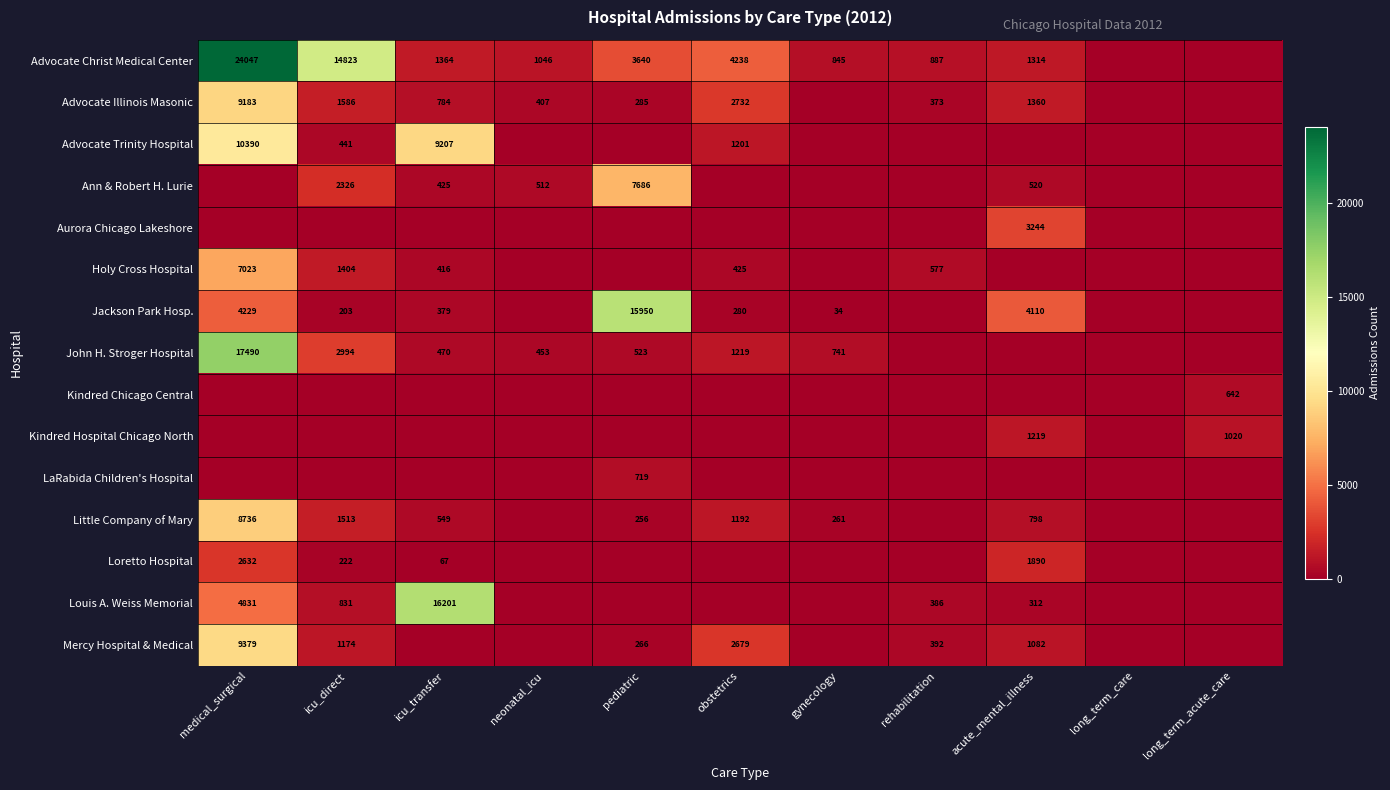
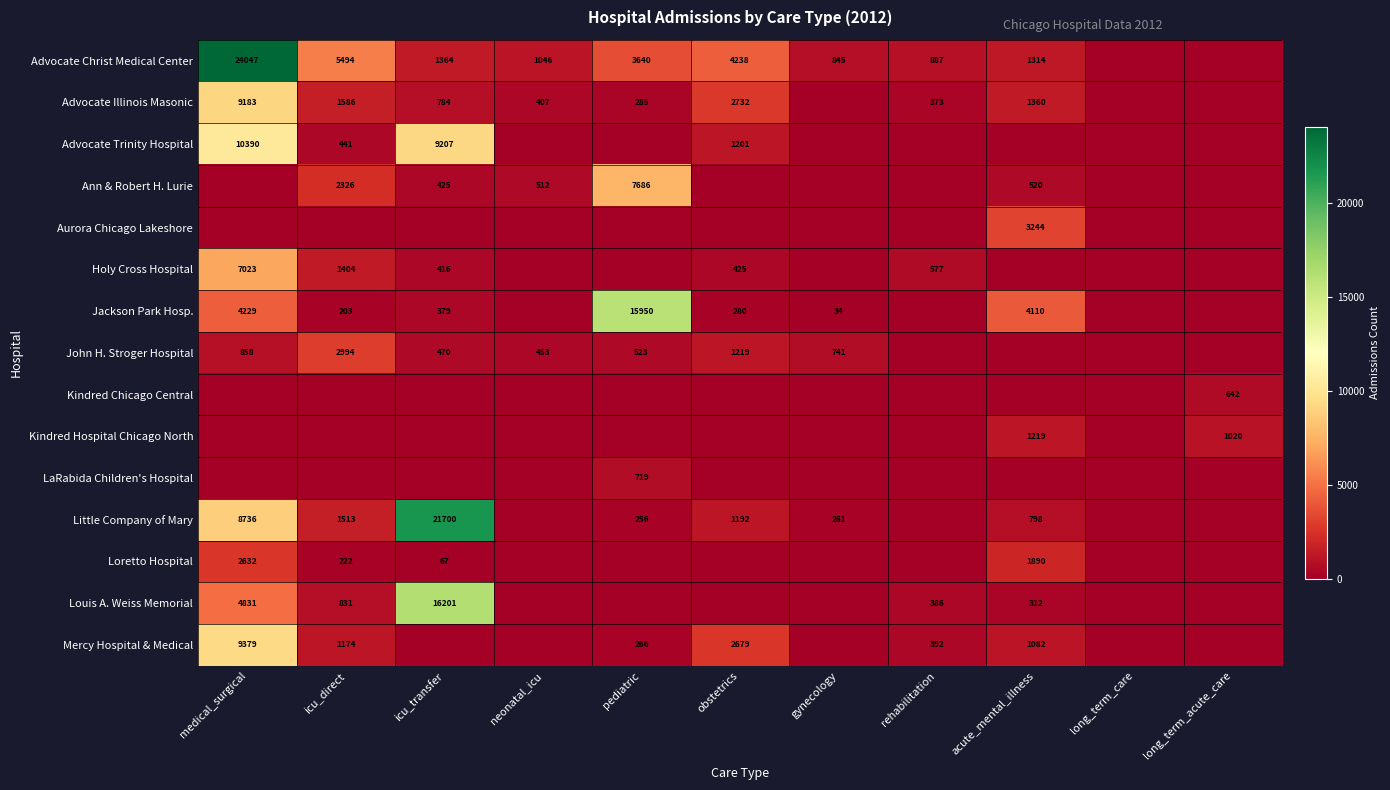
Advocate Christ Medical Center, icu_direct: 14823 -> 5494
John H. Stroger Hospital, medical_surgical: 17490 -> 858
Little Company of Mary, icu_transfer: 549 -> 21700
